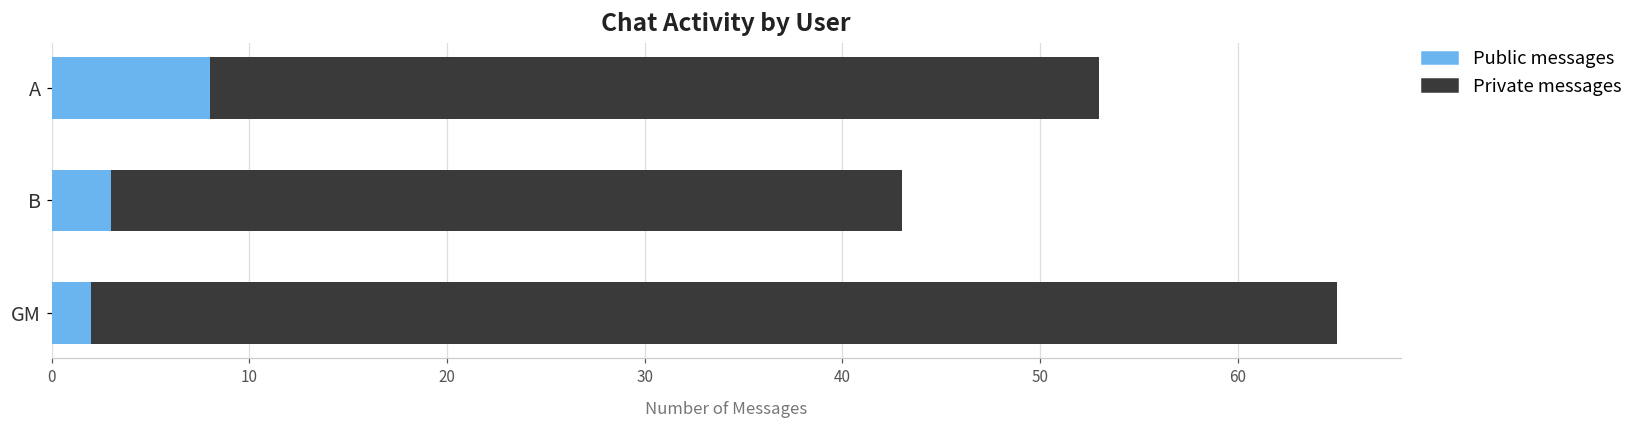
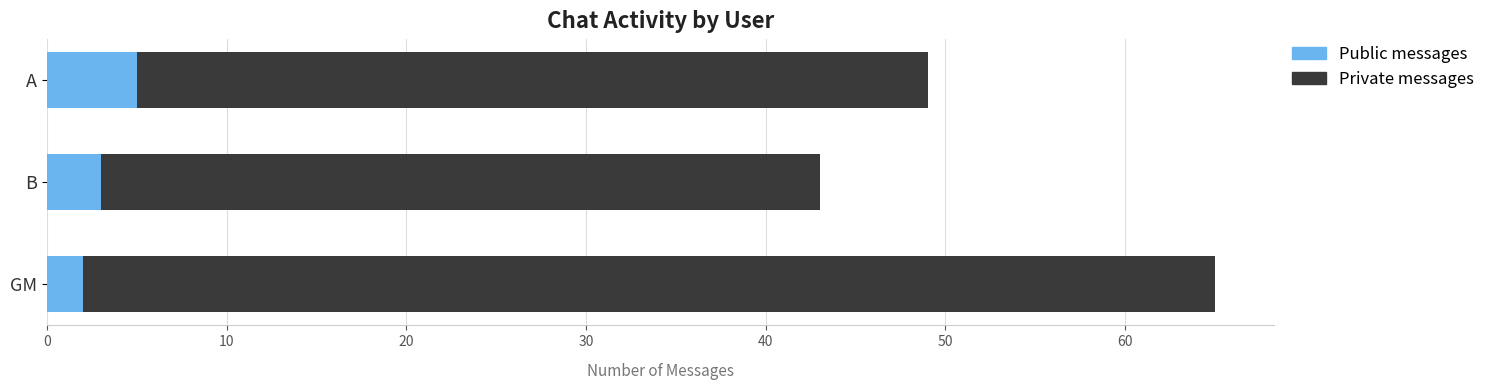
Public messages, A: 8 -> 5
Private messages, A: 45 -> 44
